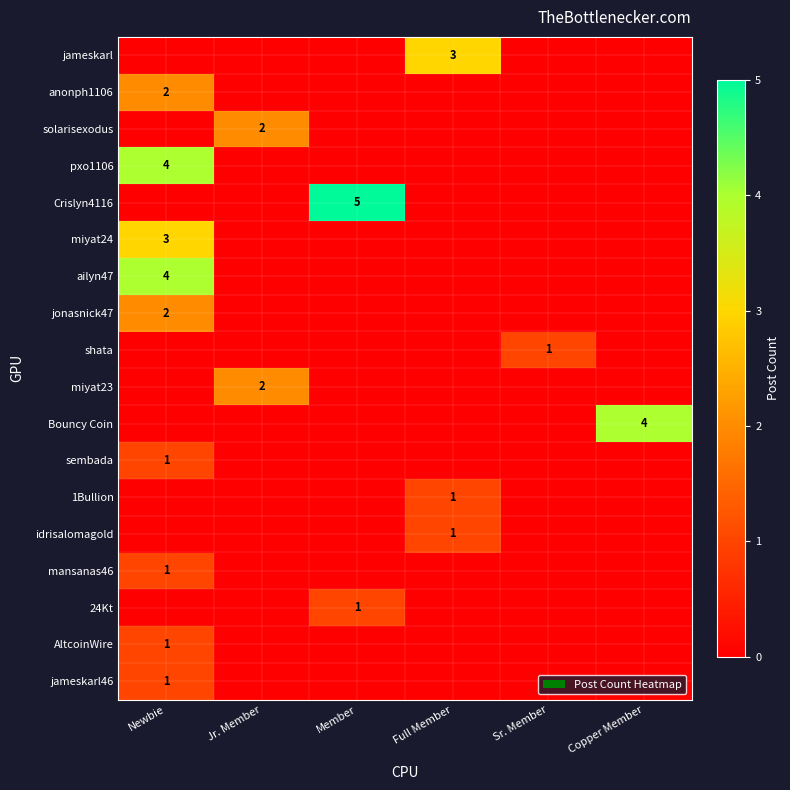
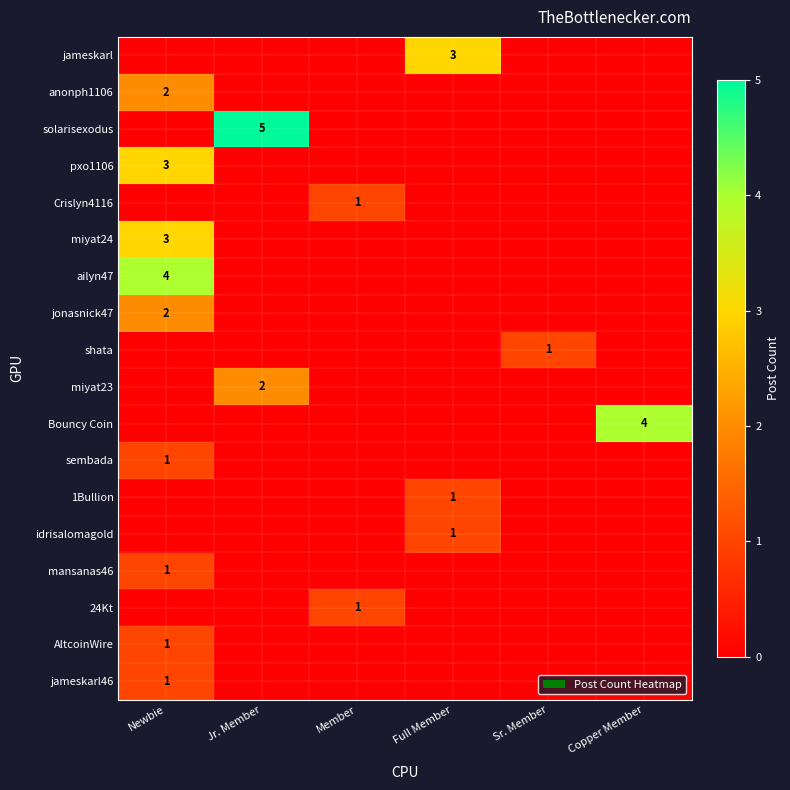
solarisexodus, Jr. Member: 2 -> 5
pxo1106, Newbie: 4 -> 3
Crislyn4116, Member: 5 -> 1
